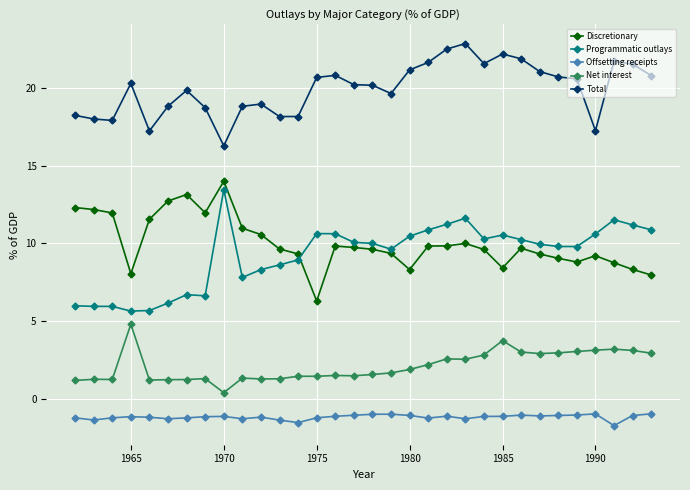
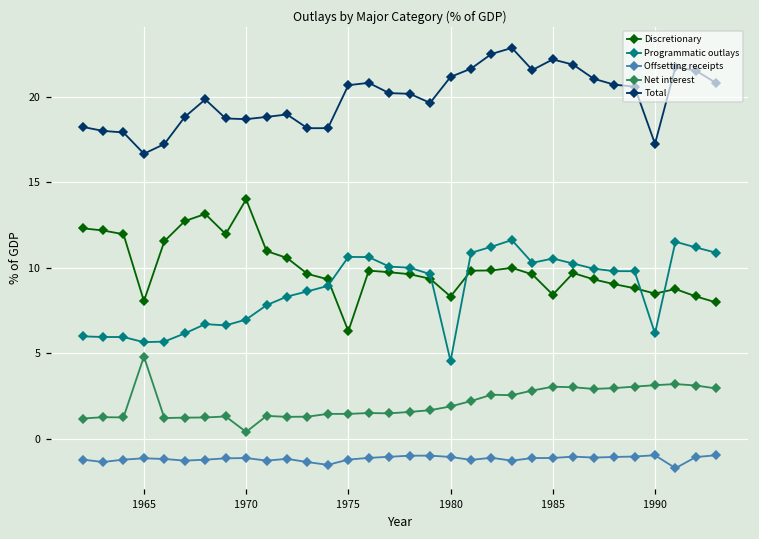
Total, 1965: 20.3 -> 16.7
Programmatic outlays, 1970: 13.5 -> 7.0
Total, 1970: 16.3 -> 18.7
Programmatic outlays, 1980: 10.5 -> 4.5
Net interest, 1985: 3.7 -> 3.0
Discretionary, 1990: 9.2 -> 8.5
Programmatic outlays, 1990: 10.6 -> 6.2
